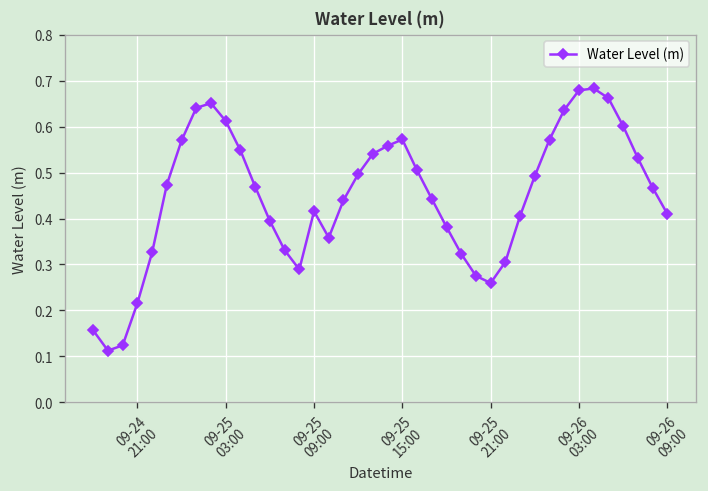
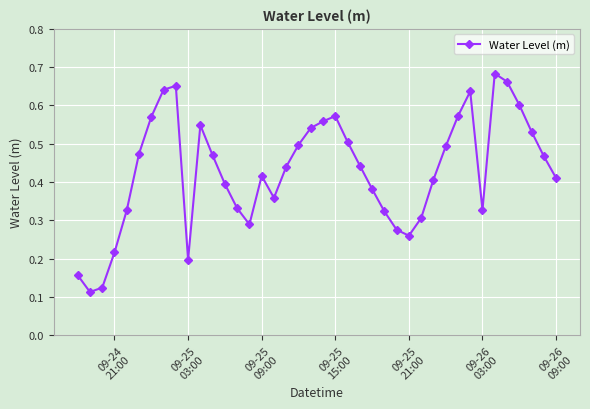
09-25 03:00: 0.61 -> 0.20
09-26 03:00: 0.68 -> 0.33
